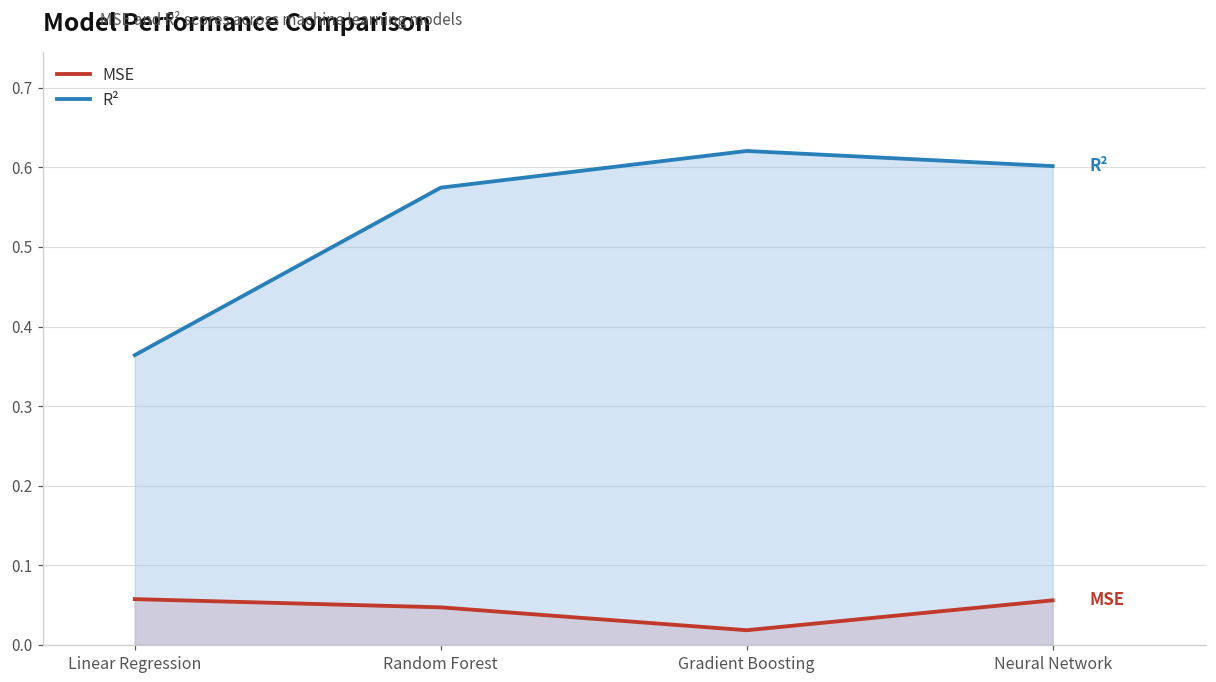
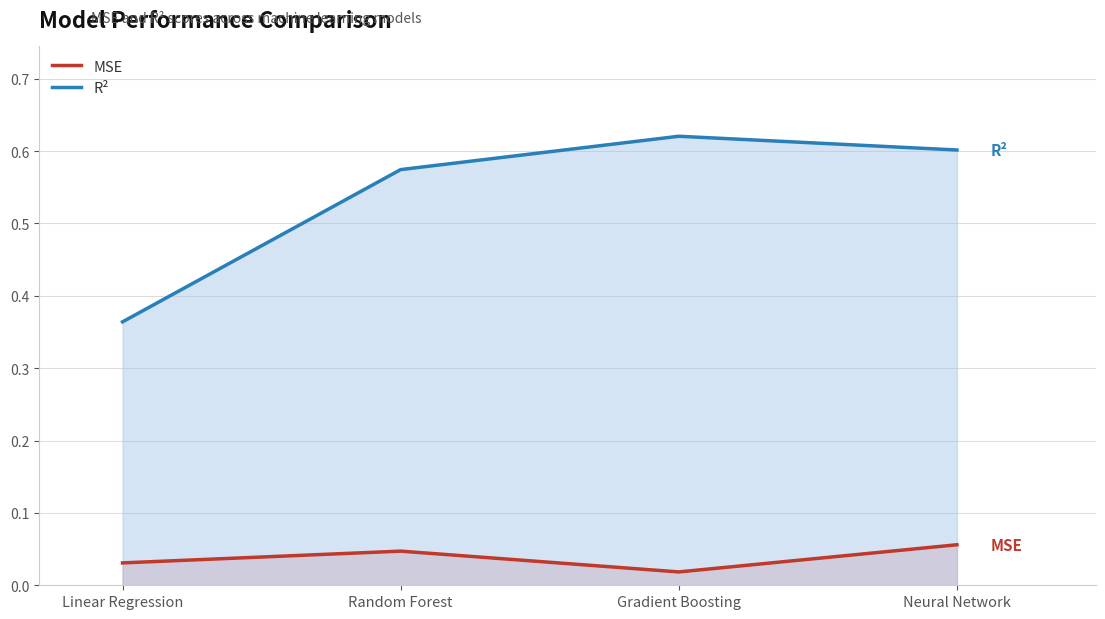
MSE, Linear Regression: 0.06 -> 0.03
